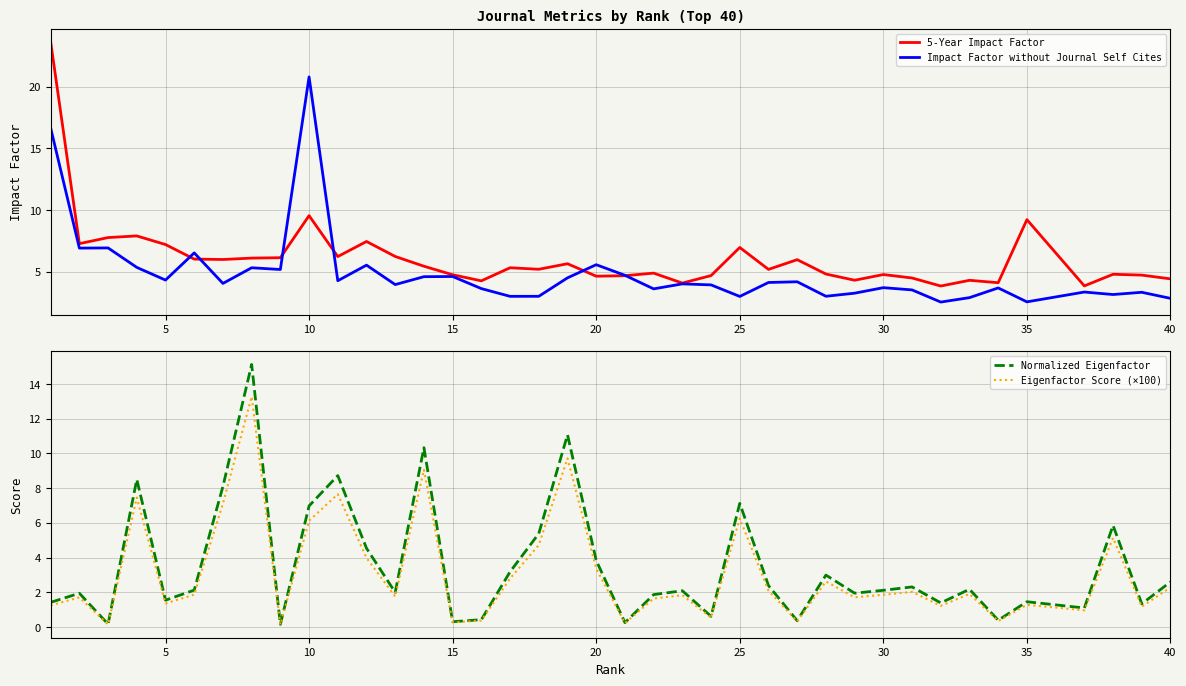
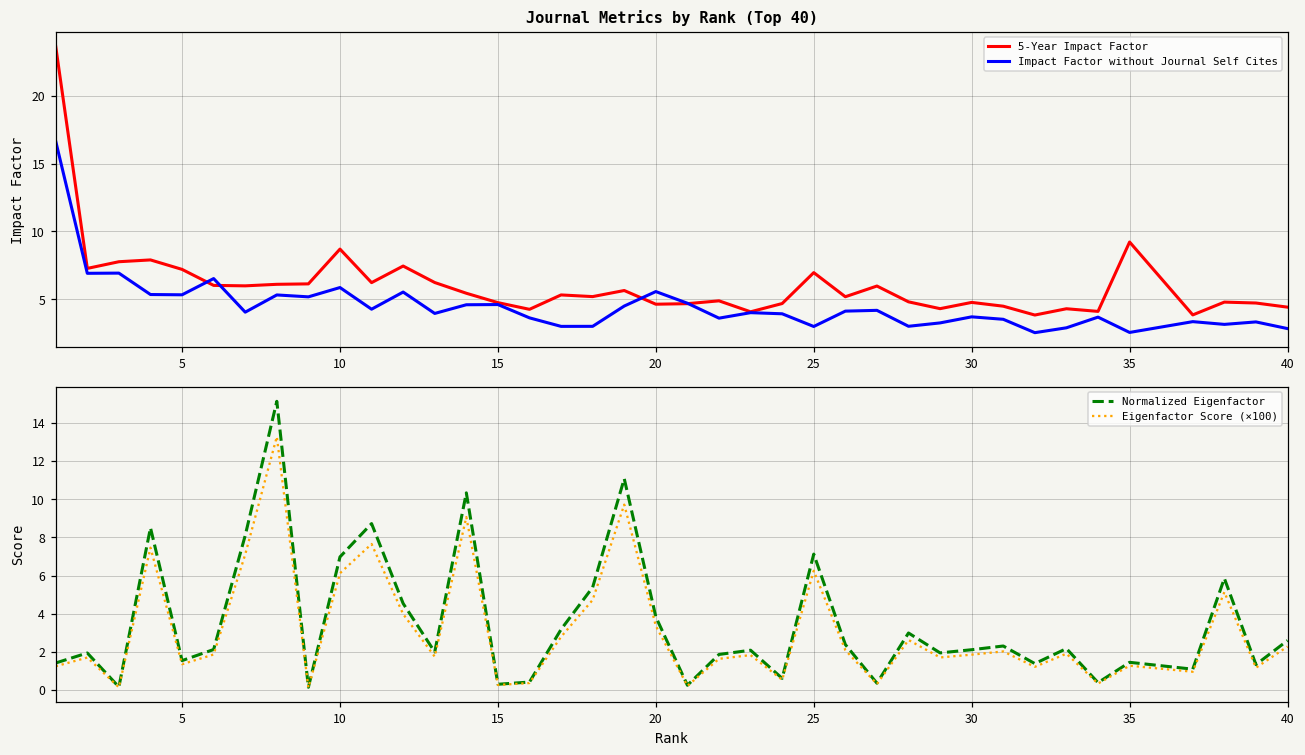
Journal Metrics by Rank (Top 40), Impact Factor without Journal Self Cites, 5: 4.3 -> 5.3
Journal Metrics by Rank (Top 40), 5-Year Impact Factor, 10: 9.5 -> 8.7
Journal Metrics by Rank (Top 40), Impact Factor without Journal Self Cites, 10: 20.8 -> 5.9
